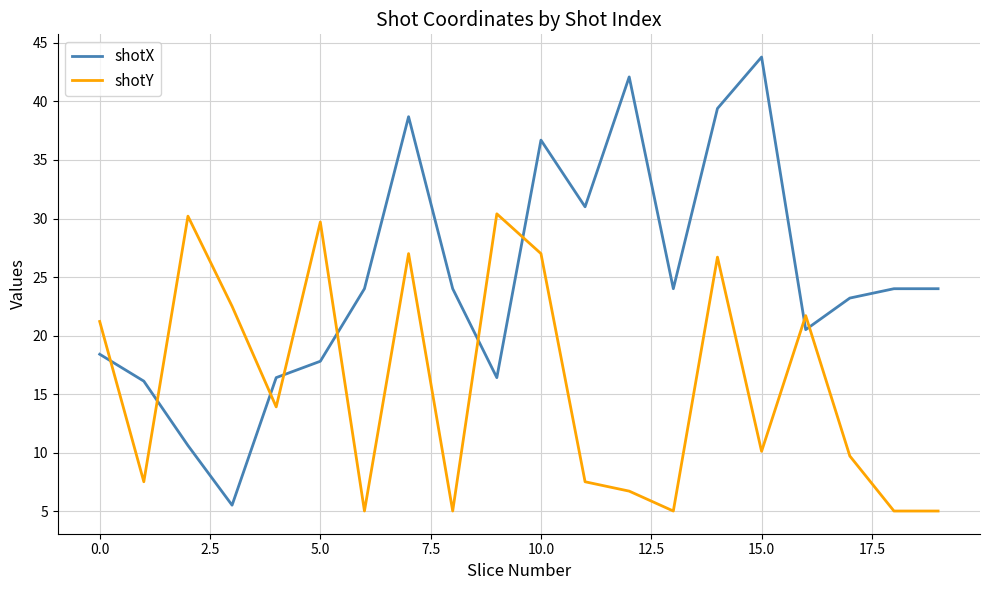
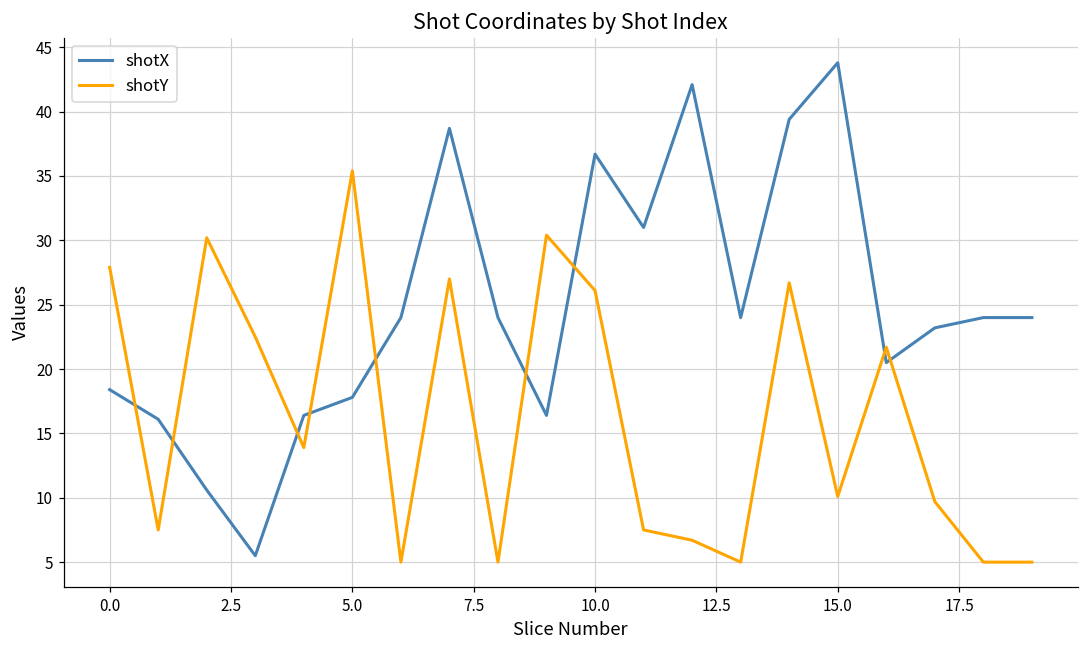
shotY, 0.0: 21.2 -> 27.9
shotY, 5.0: 29.7 -> 35.4
shotY, 10.0: 27.0 -> 26.1
